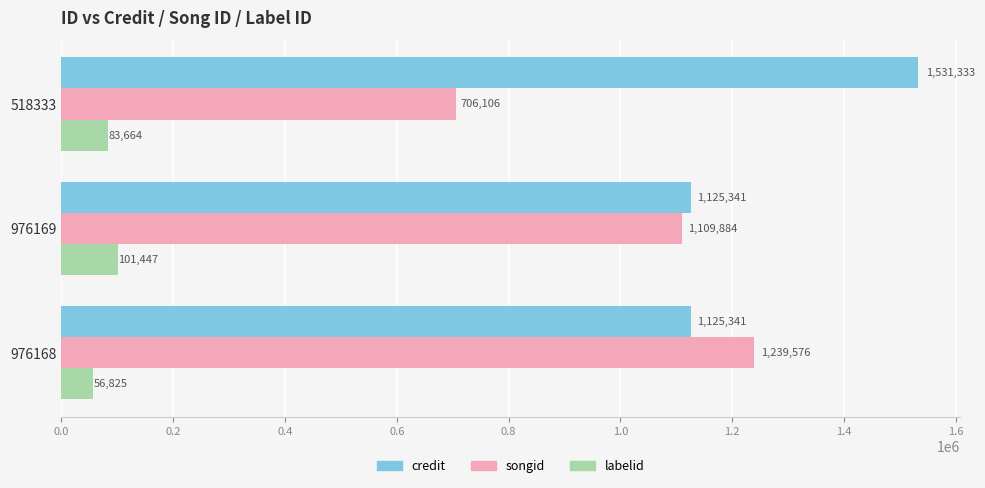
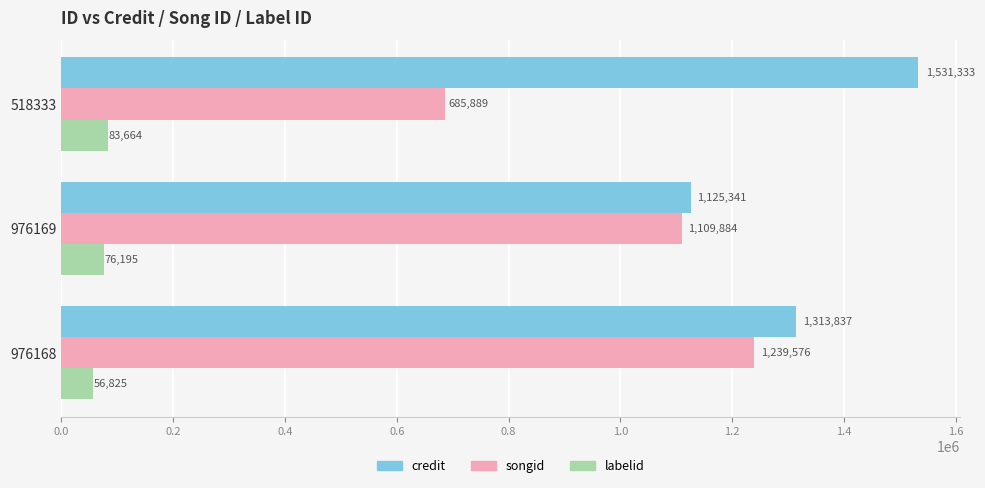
songid, 518333: 706,106 -> 685,889
labelid, 976169: 101,447 -> 76,195
credit, 976168: 1,125,341 -> 1,313,837
